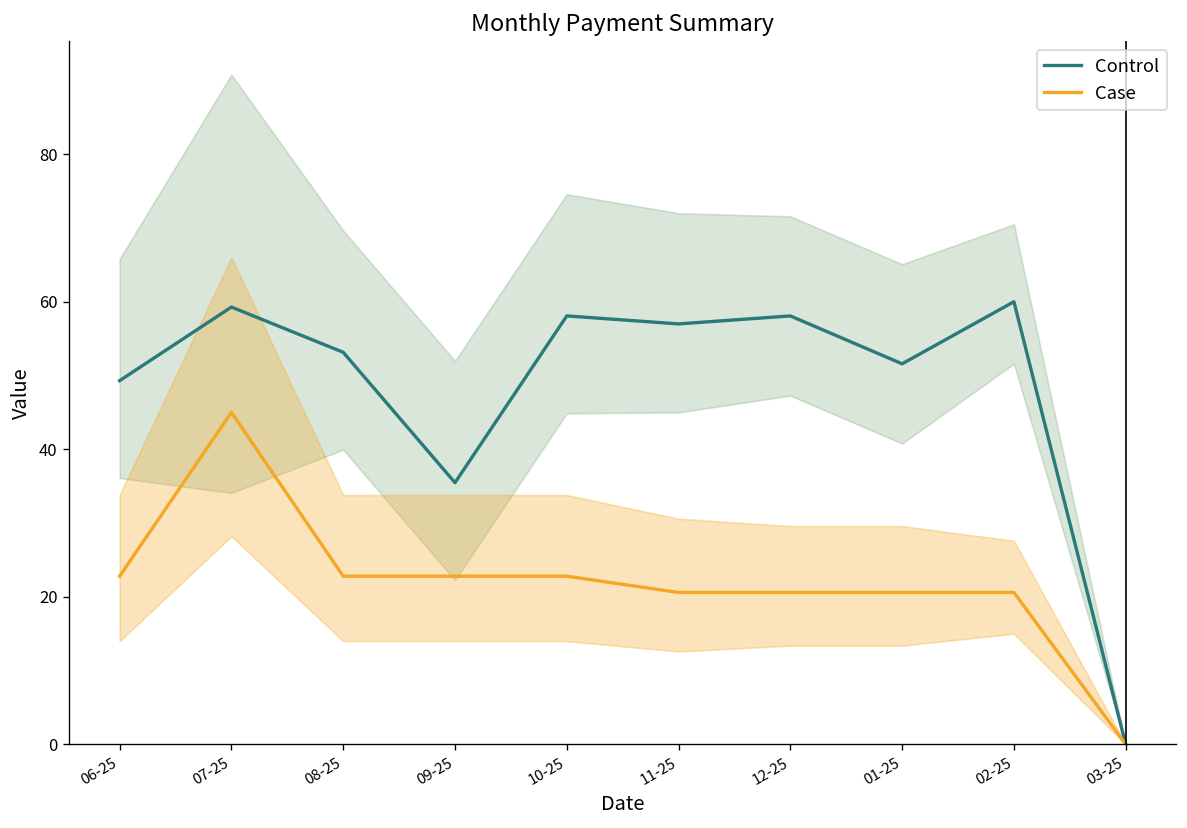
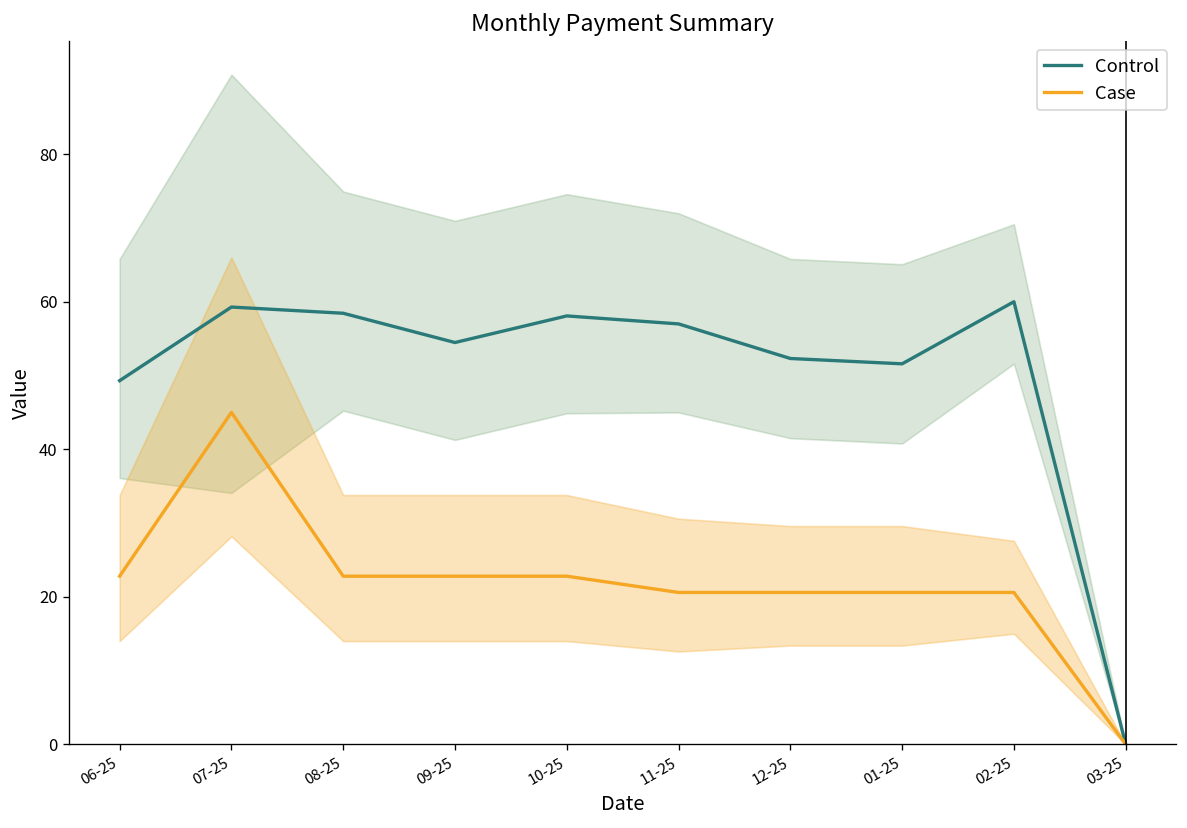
Control, 08-25: 53 -> 58
Control, 09-25: 35 -> 54
Control, 12-25: 58 -> 52
